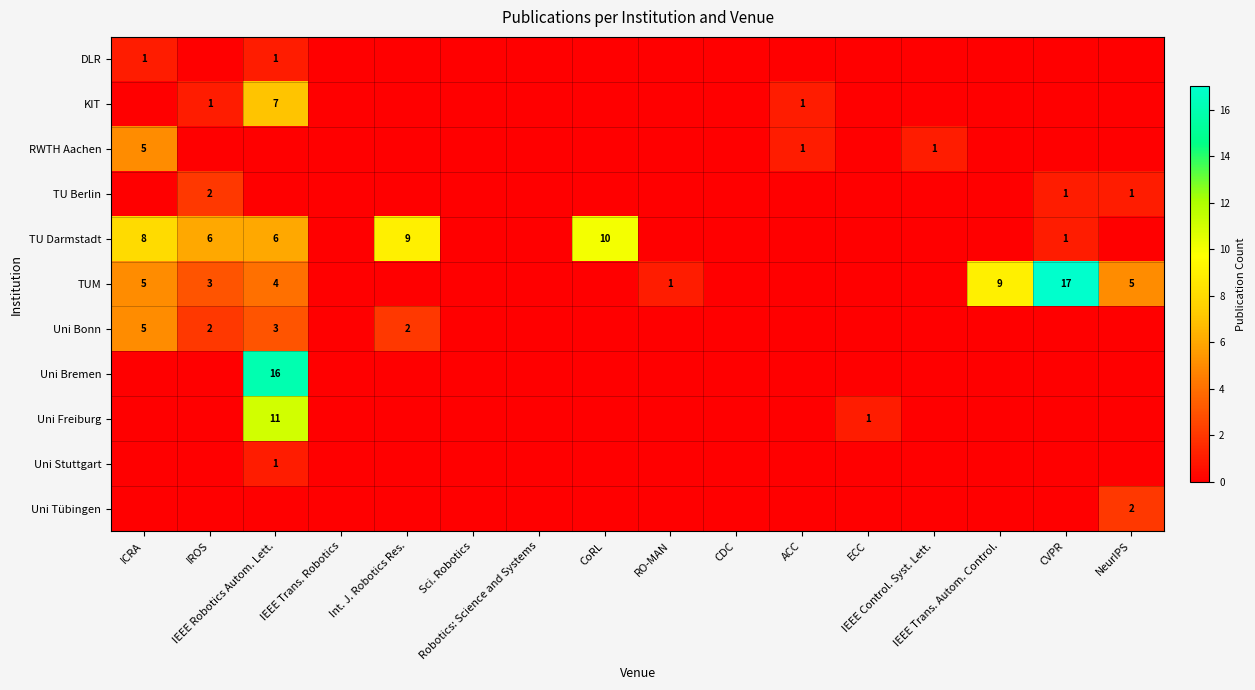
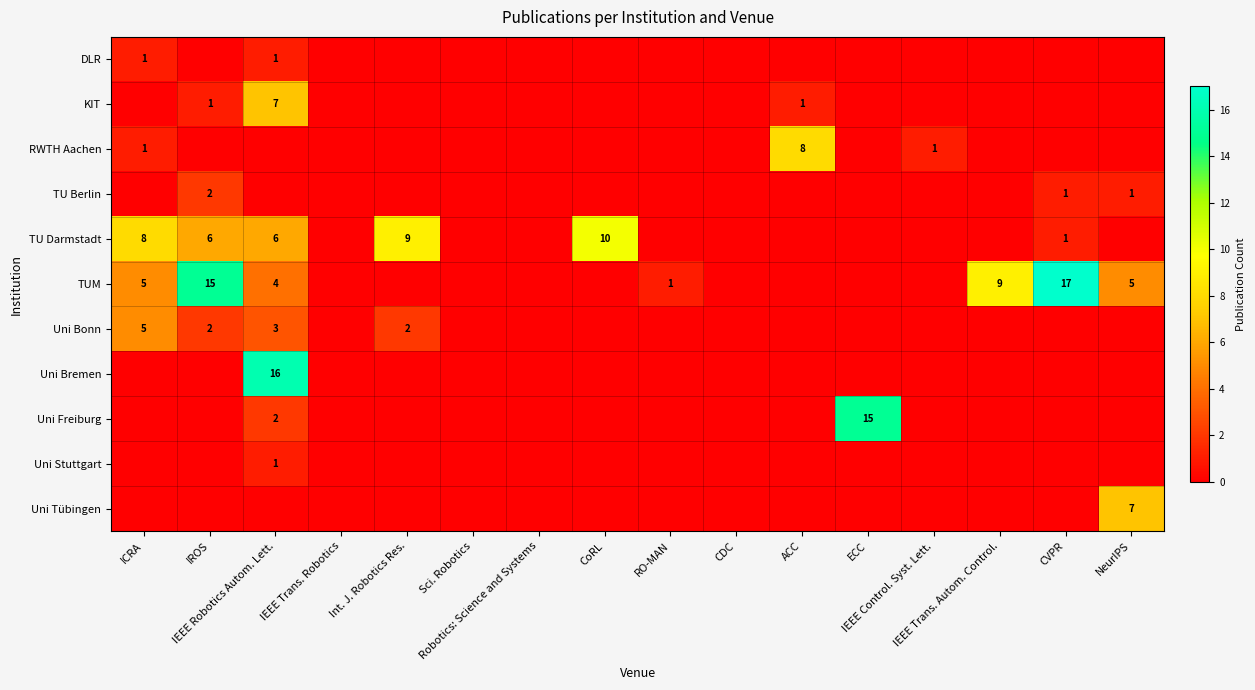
RWTH Aachen, ICRA: 5 -> 1
RWTH Aachen, ACC: 1 -> 8
TUM, IROS: 3 -> 15
Uni Freiburg, IEEE Robotics Autom. Lett.: 11 -> 2
Uni Freiburg, ECC: 1 -> 15
Uni Tübingen, NeurIPS: 2 -> 7
